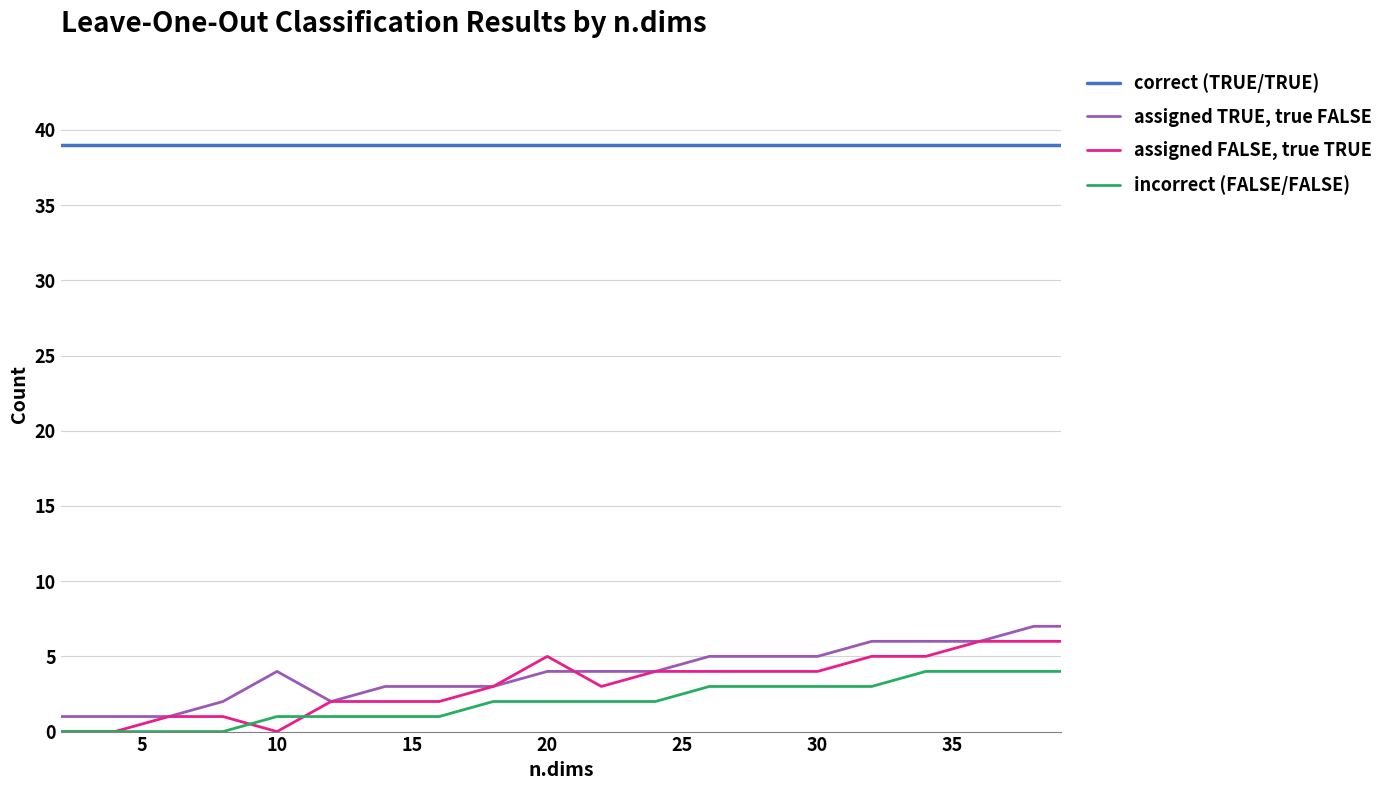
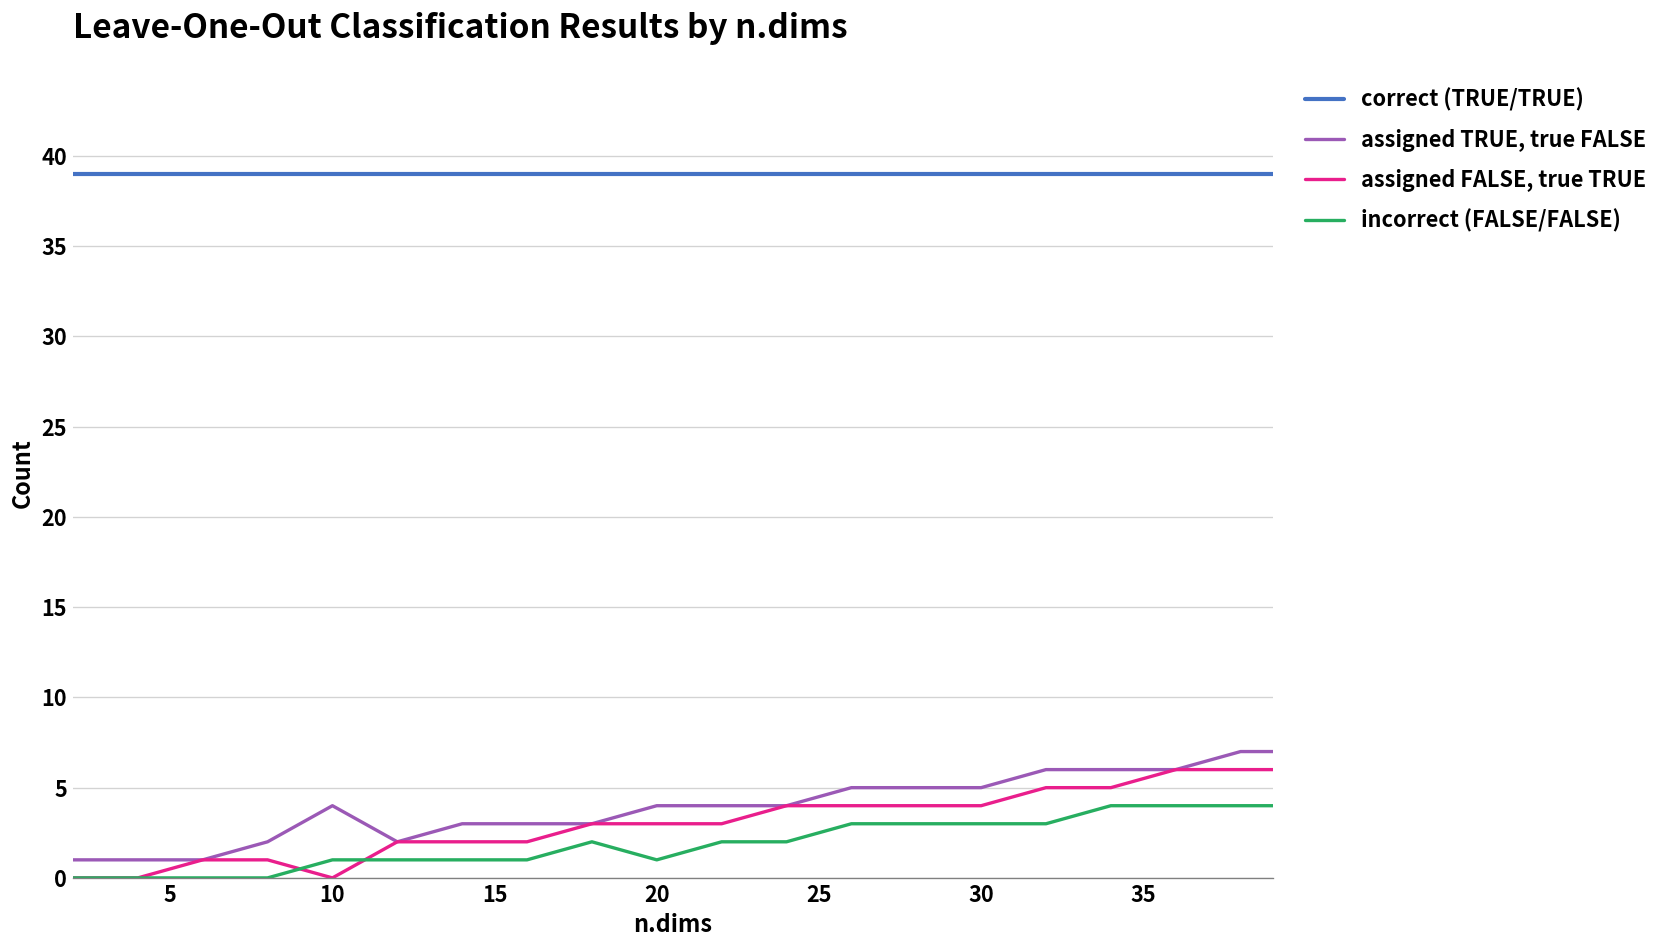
assigned FALSE, true TRUE, 20: 5 -> 3
incorrect (FALSE/FALSE), 20: 2 -> 1
